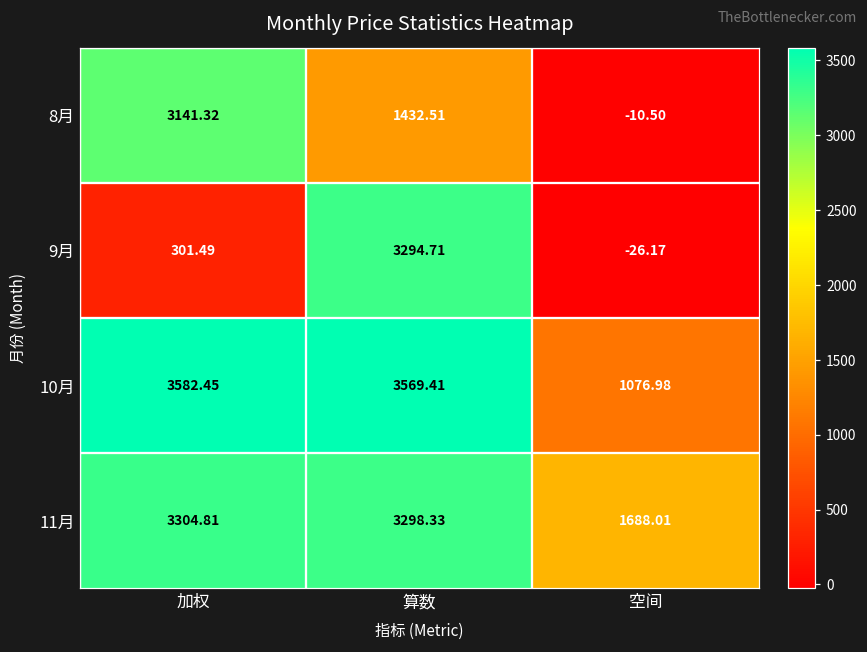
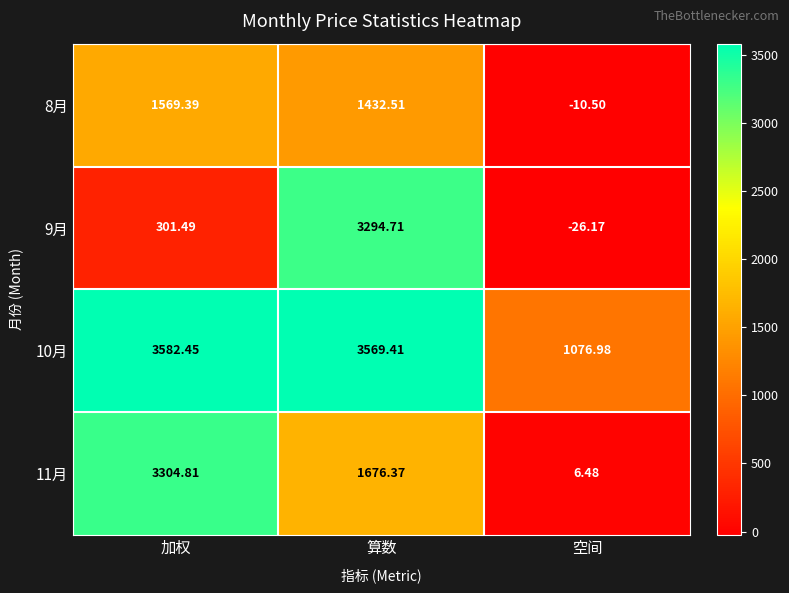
8月, 加权: 3141.32 -> 1569.39
11月, 算数: 3298.33 -> 1676.37
11月, 空间: 1688.01 -> 6.48
